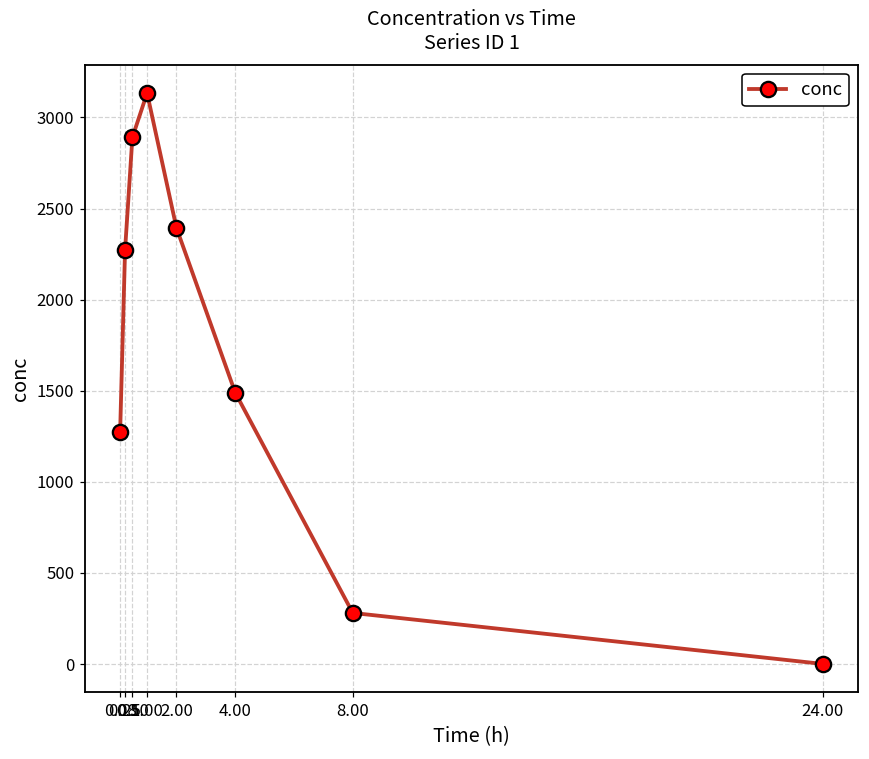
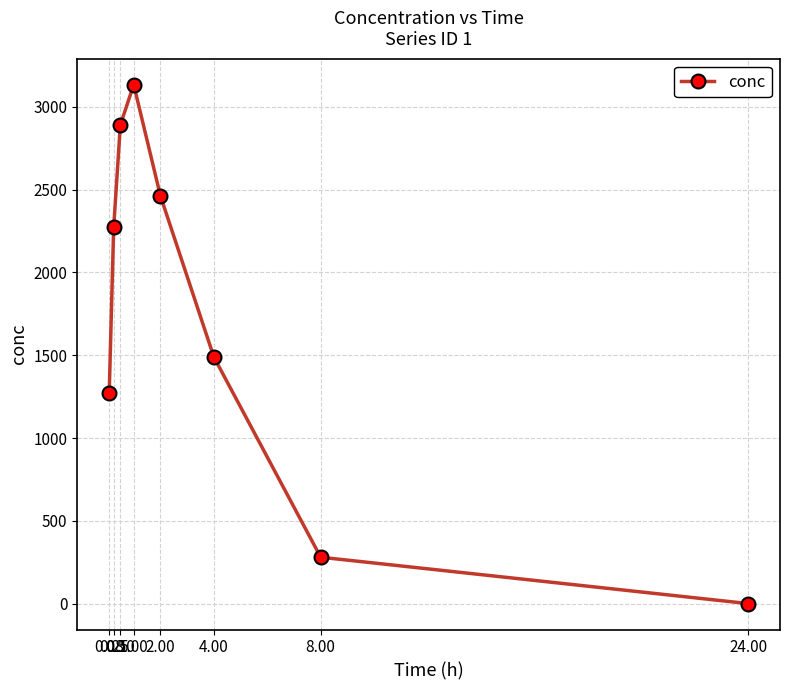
2.00: 2390 -> 2460
